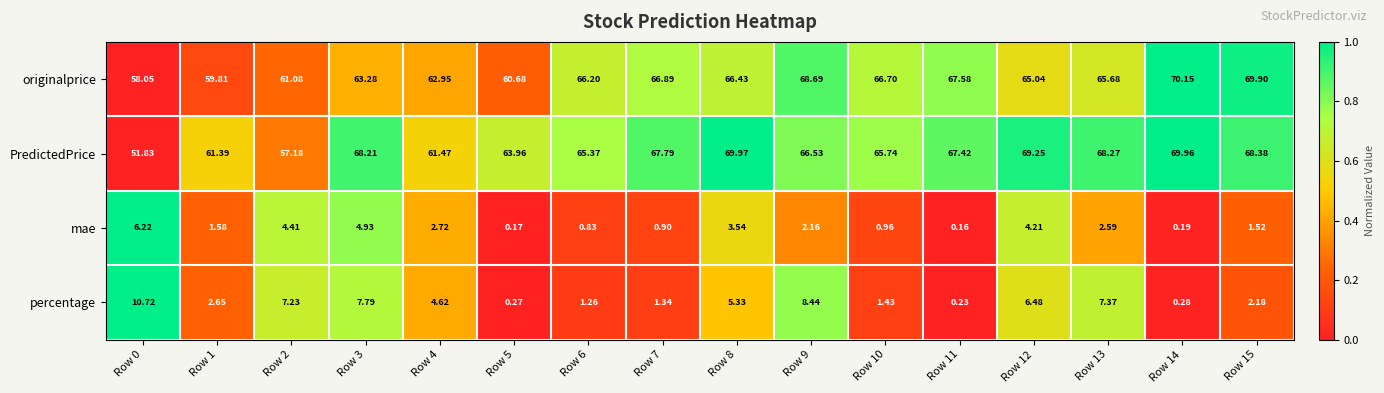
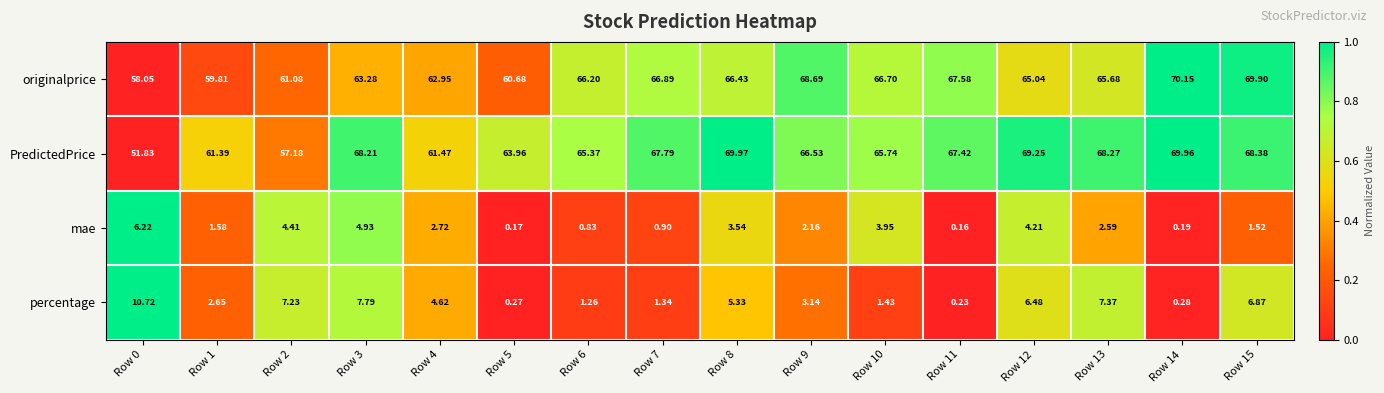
mae, Row 10: 0.96 -> 3.95
percentage, Row 9: 8.44 -> 3.14
percentage, Row 15: 2.18 -> 6.87
